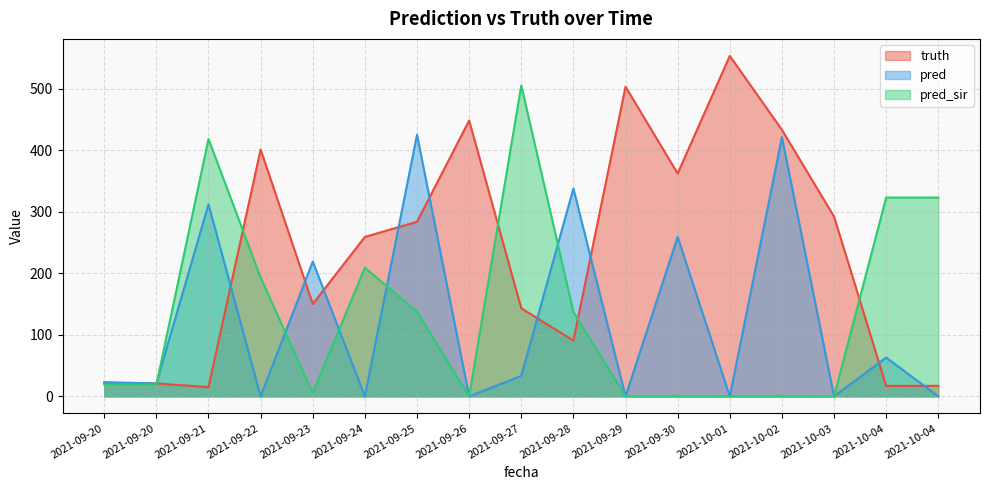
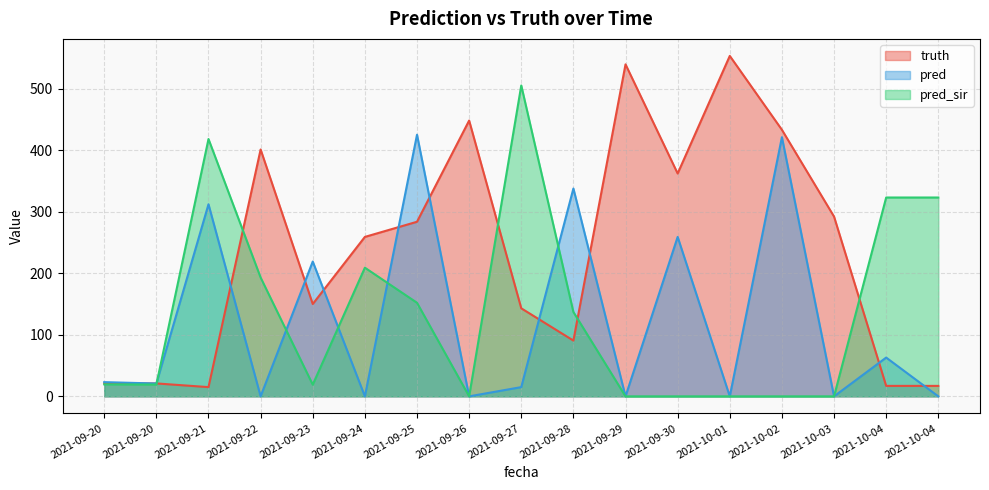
pred_sir, 2021-09-23: 10 -> 20
pred_sir, 2021-09-25: 140 -> 150
pred, 2021-09-27: 30 -> 20
truth, 2021-09-29: 500 -> 540
